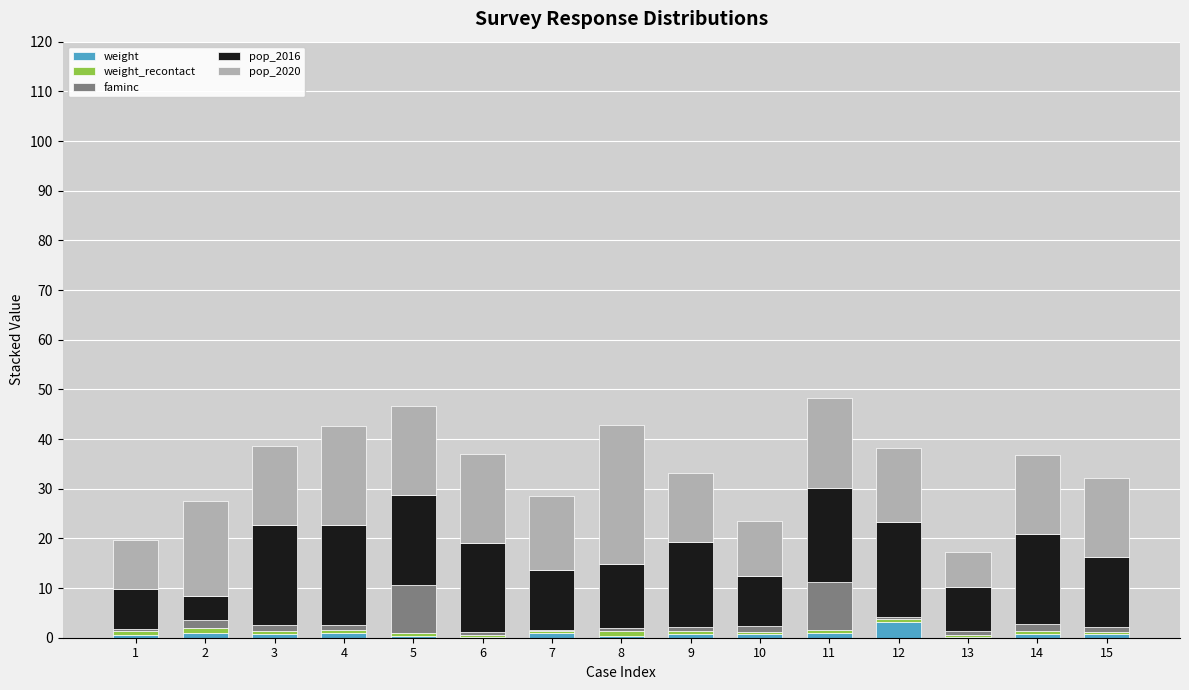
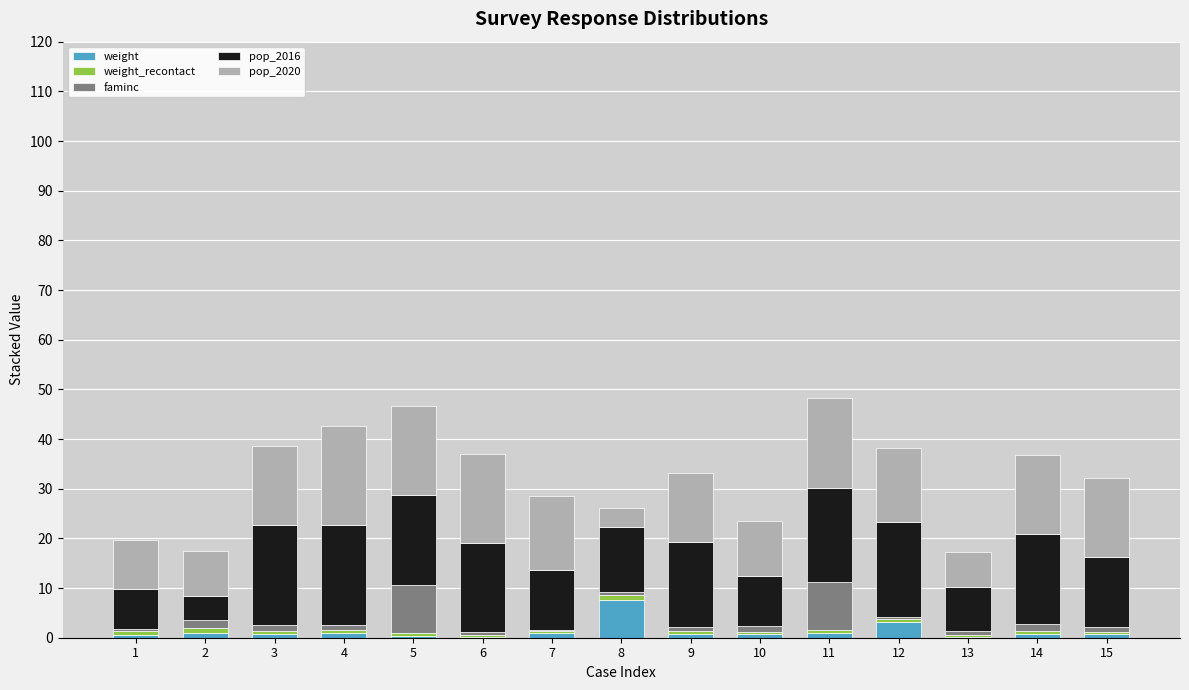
pop_2020, 2: 19 -> 9
weight, 8: 0 -> 8
pop_2020, 8: 28 -> 4
